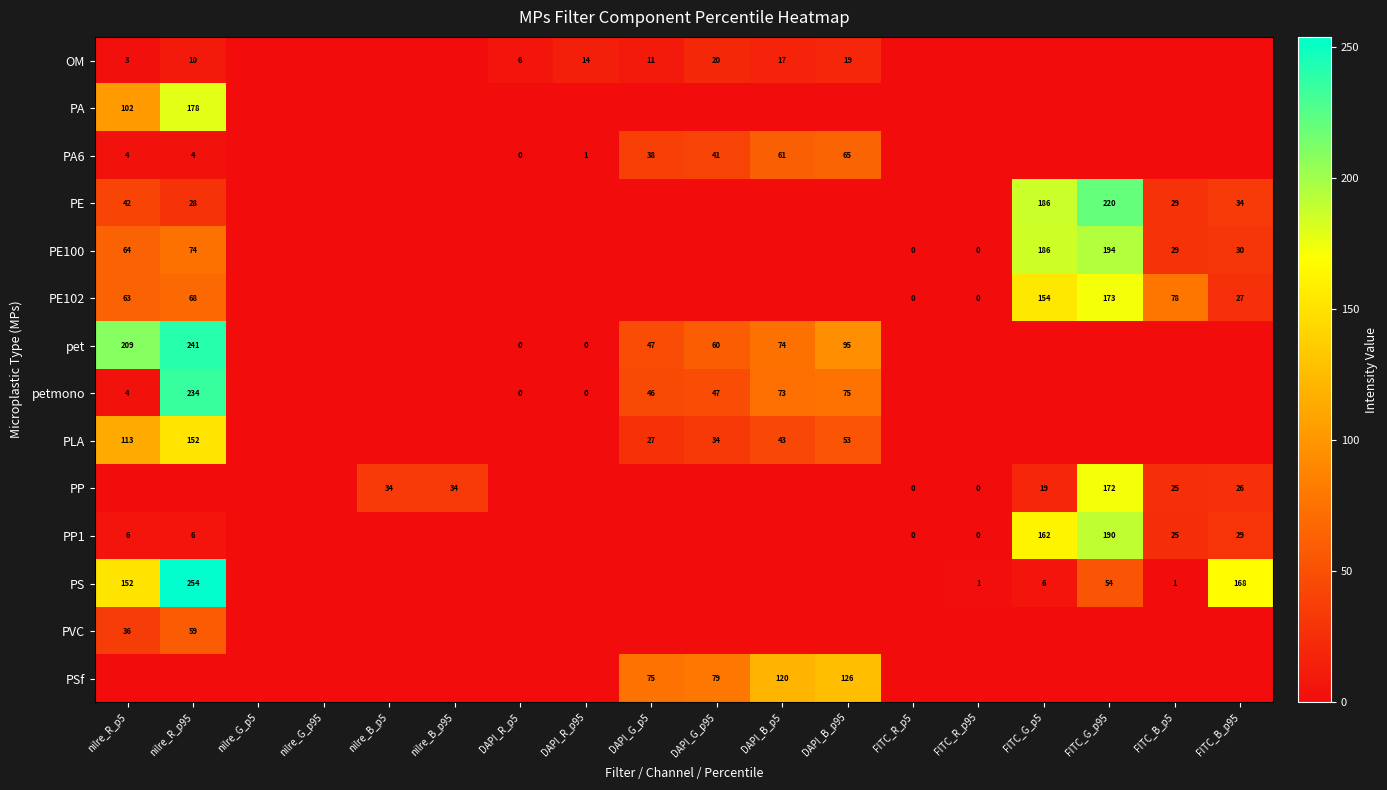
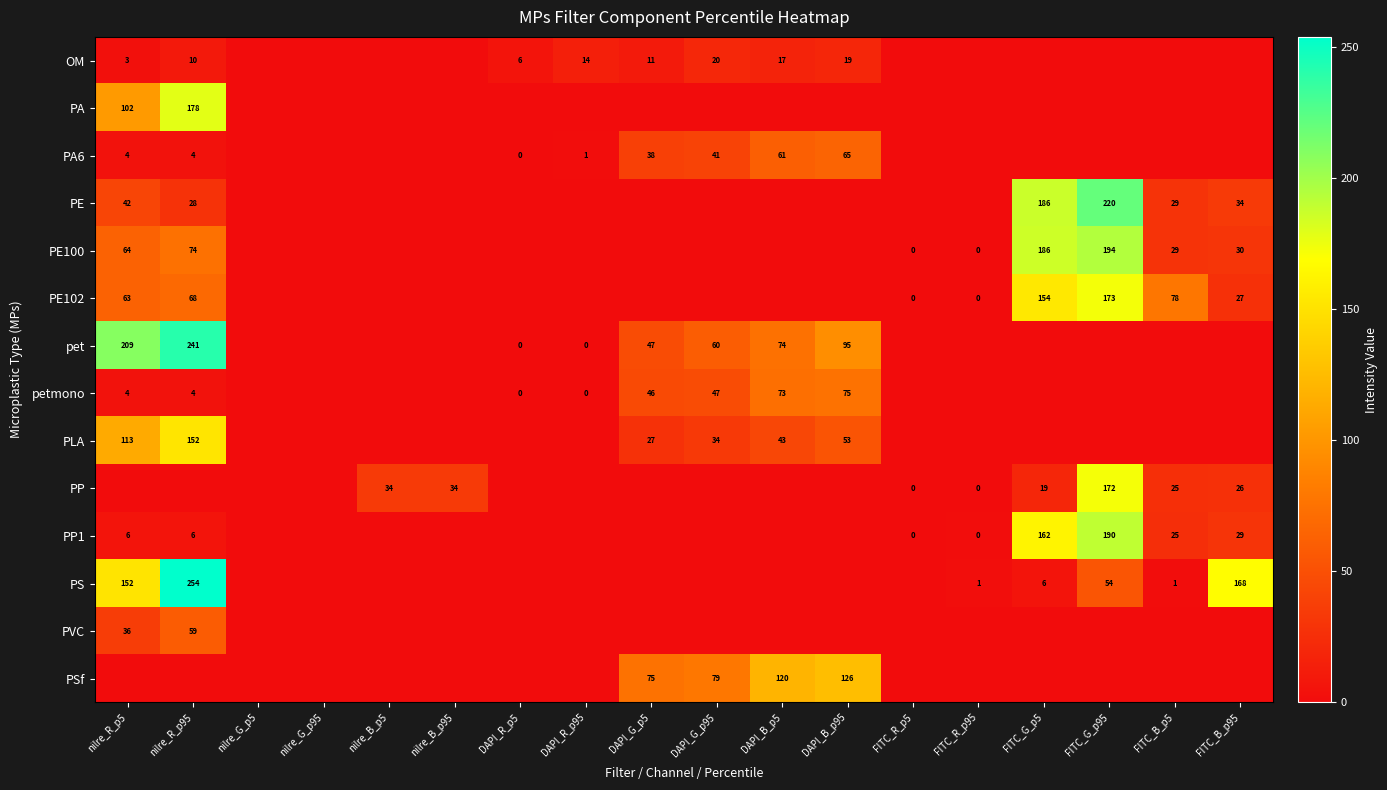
petmono, nilre_R_p95: 234 -> 4
